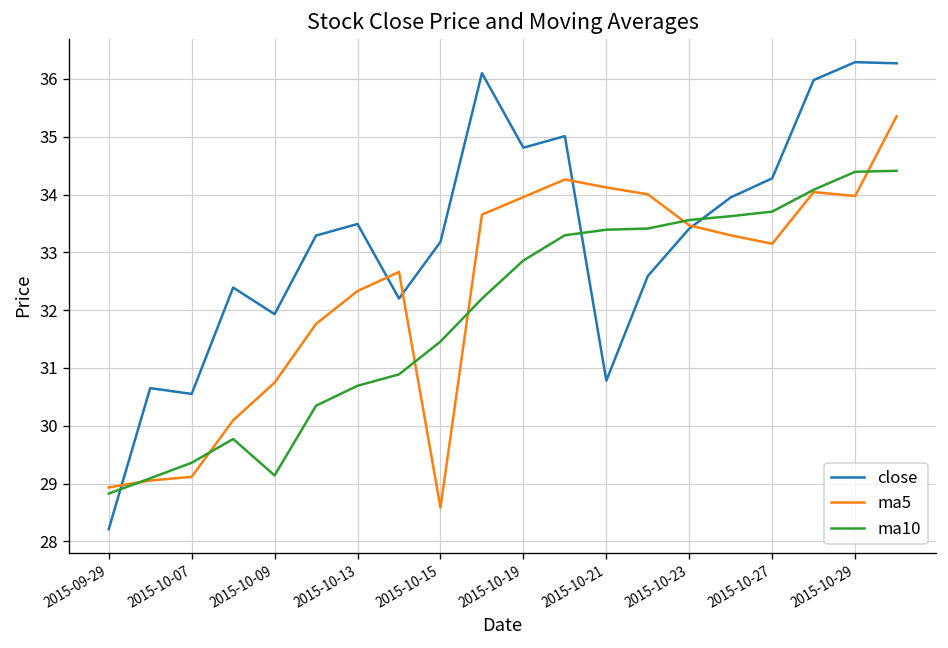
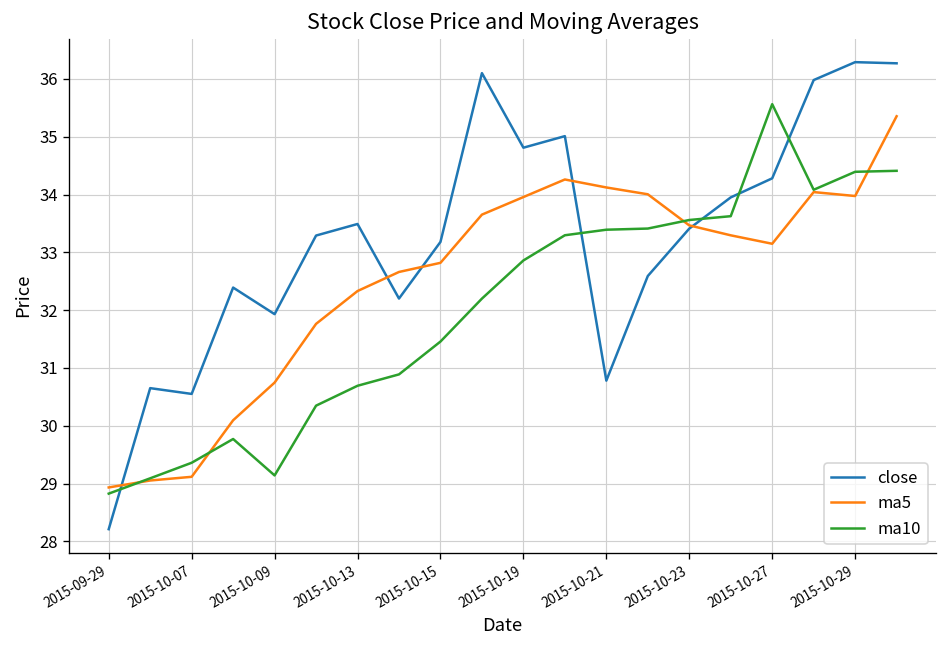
ma5, 2015-10-15: 28.6 -> 32.8
ma10, 2015-10-27: 33.7 -> 35.6
